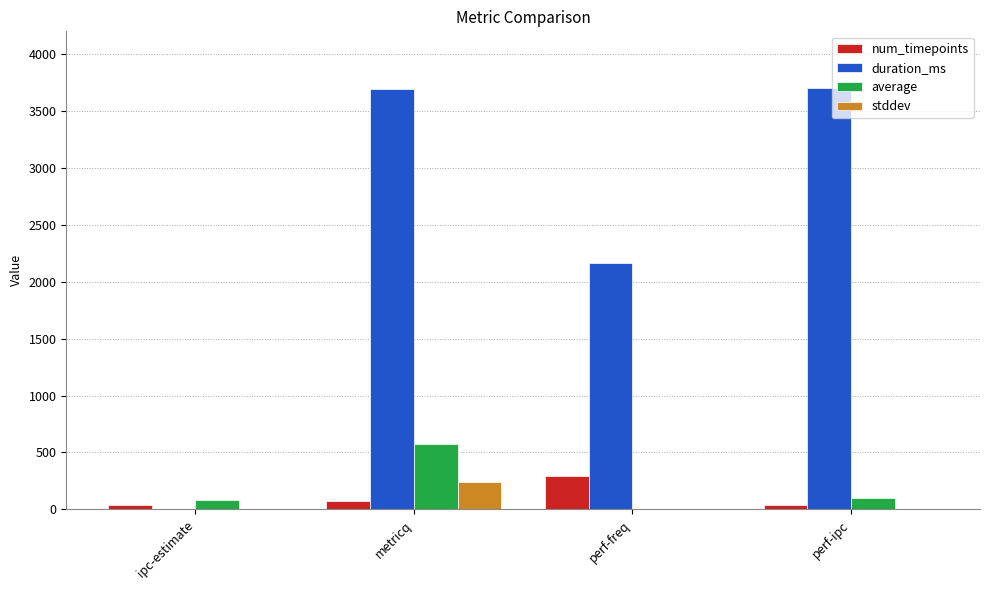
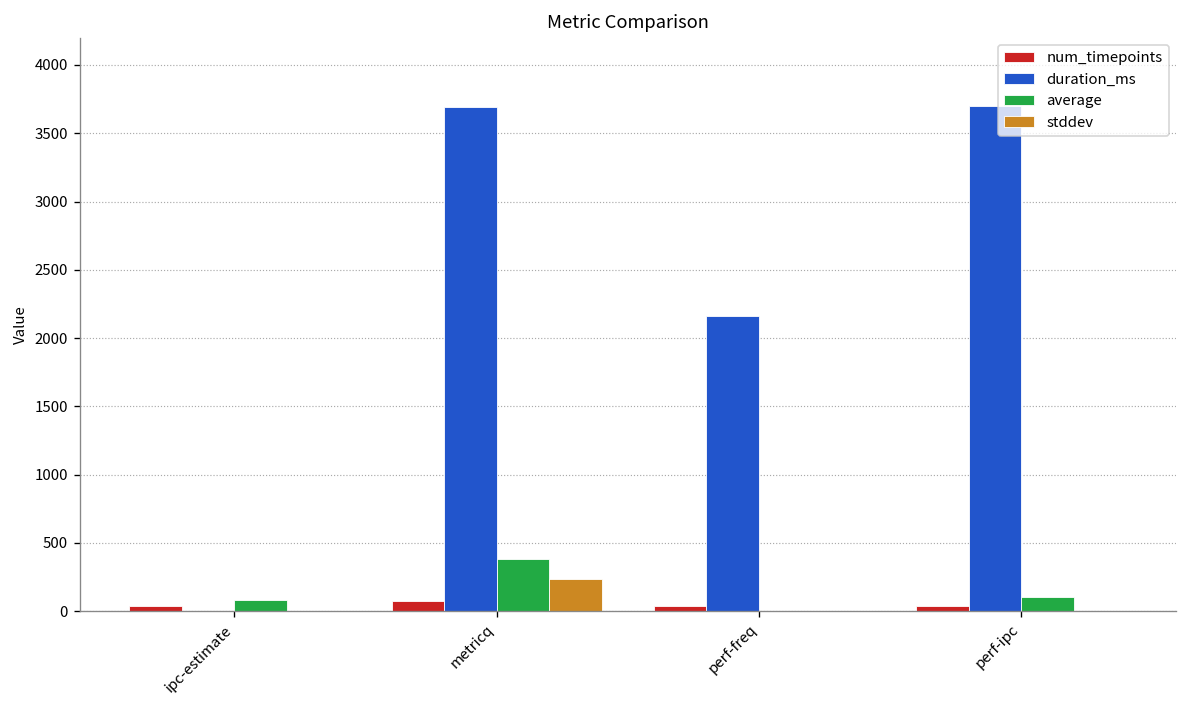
average, metricq: 570 -> 380
num_timepoints, perf-freq: 290 -> 40
